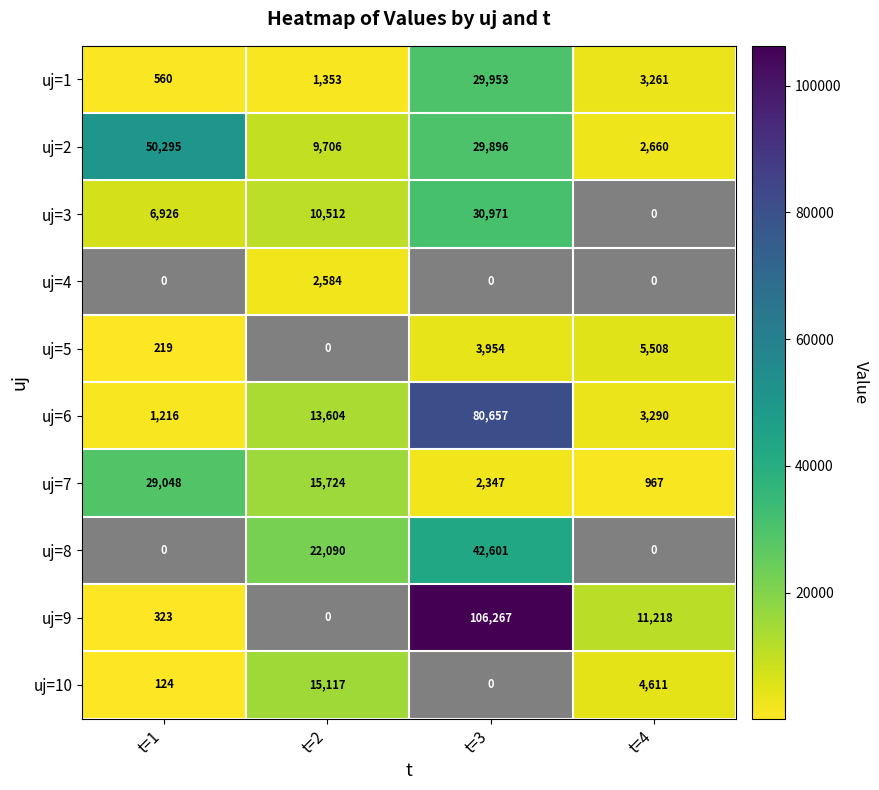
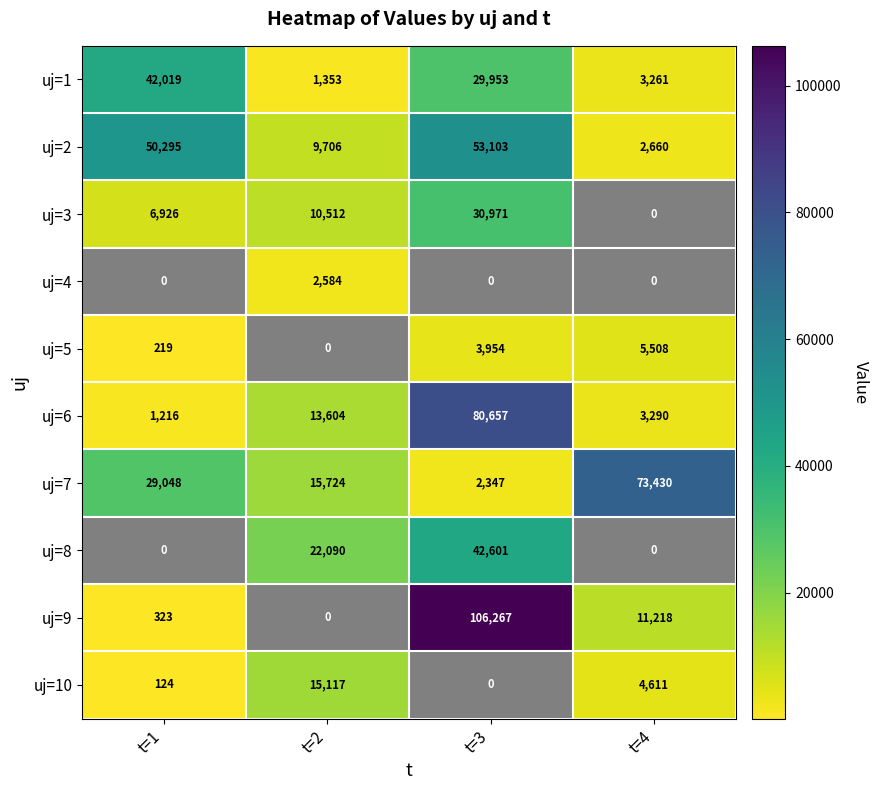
uj=1, t=1: 560 -> 42,019
uj=2, t=3: 29,896 -> 53,103
uj=7, t=4: 967 -> 73,430
